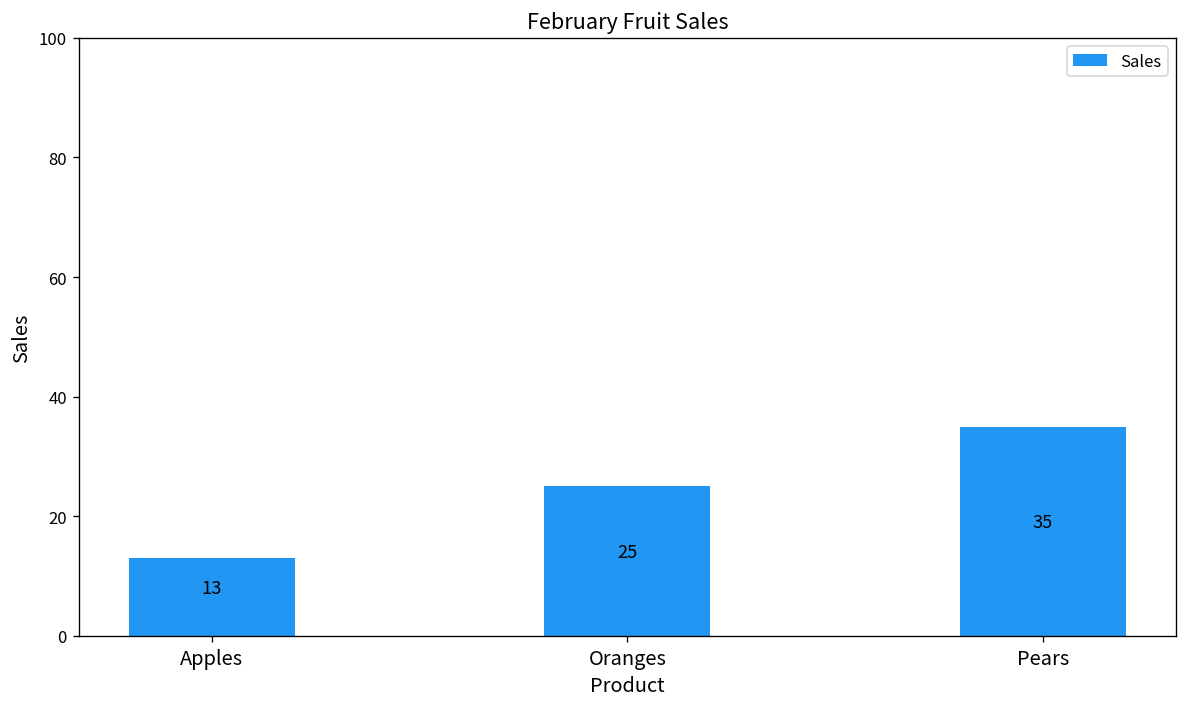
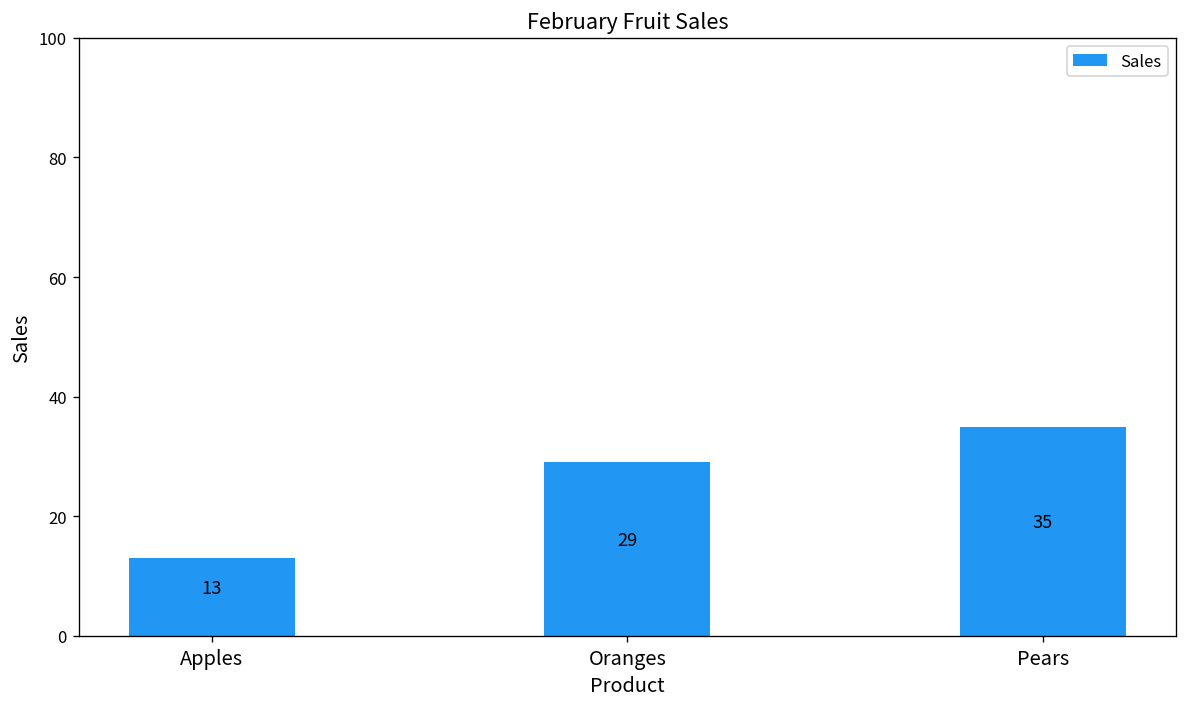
Oranges: 25 -> 29
